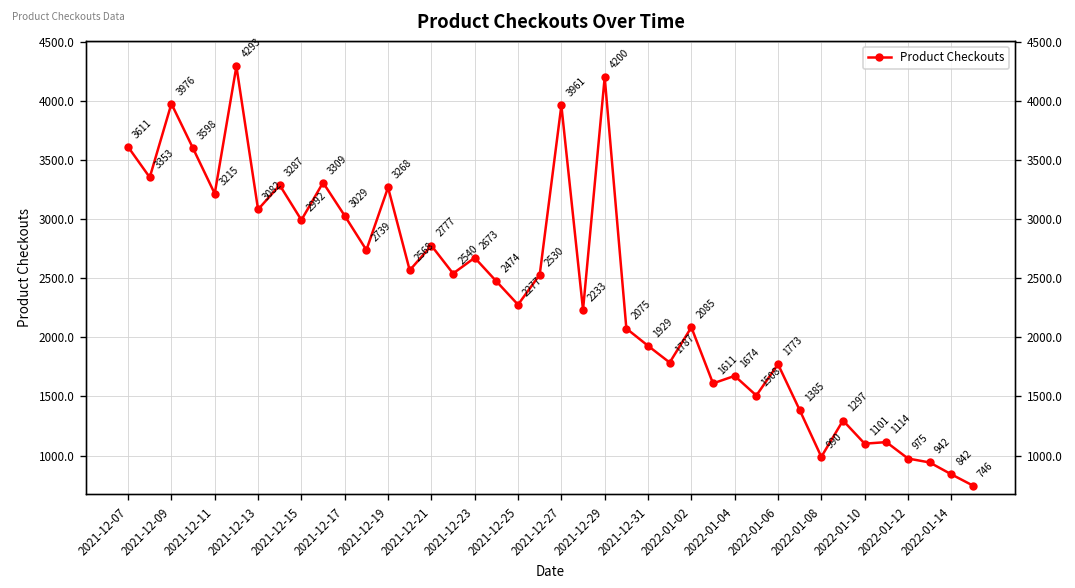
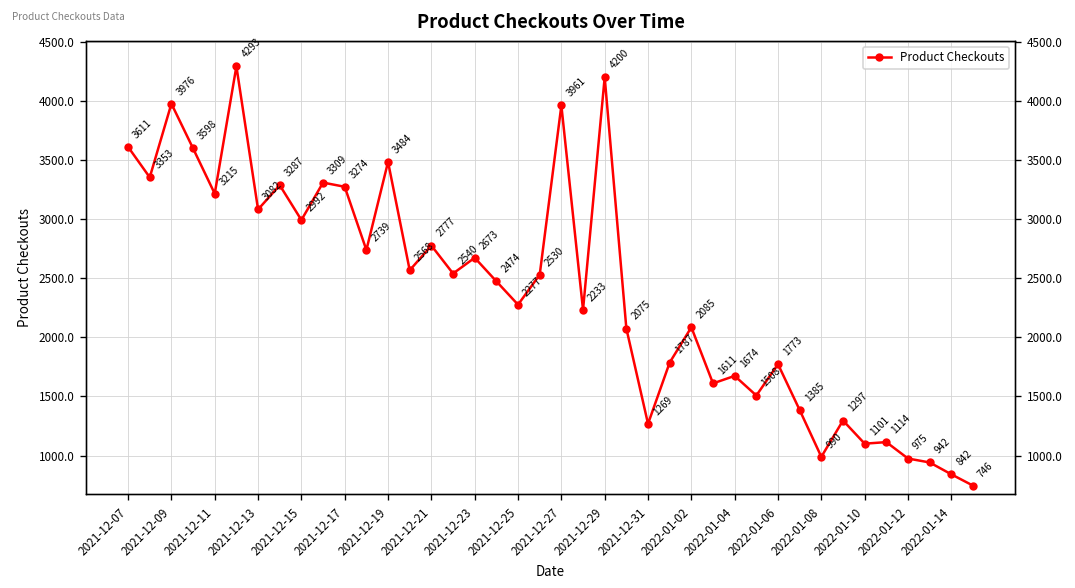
2021-12-17: 3029 -> 3274
2021-12-19: 3268 -> 3484
2021-12-31: 1929 -> 1269
